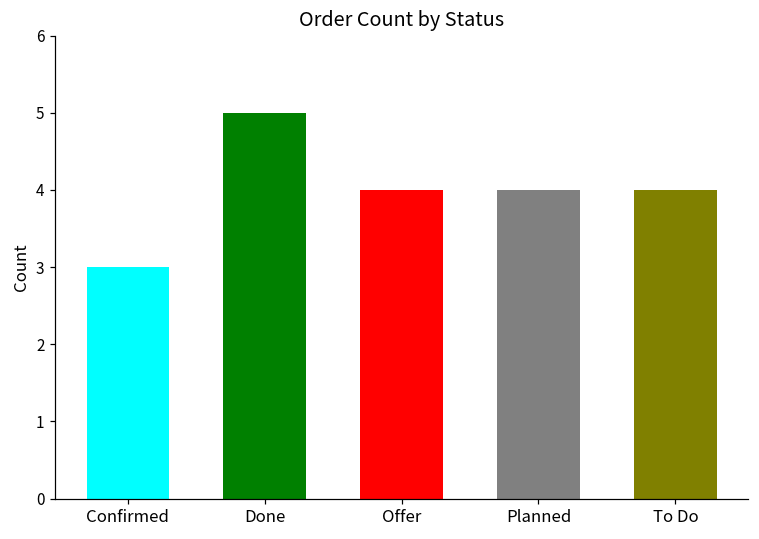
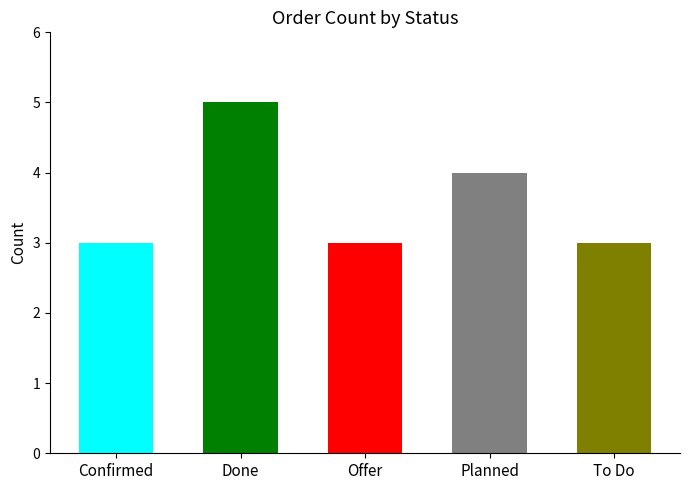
Offer: 4 -> 3
To Do: 4 -> 3
